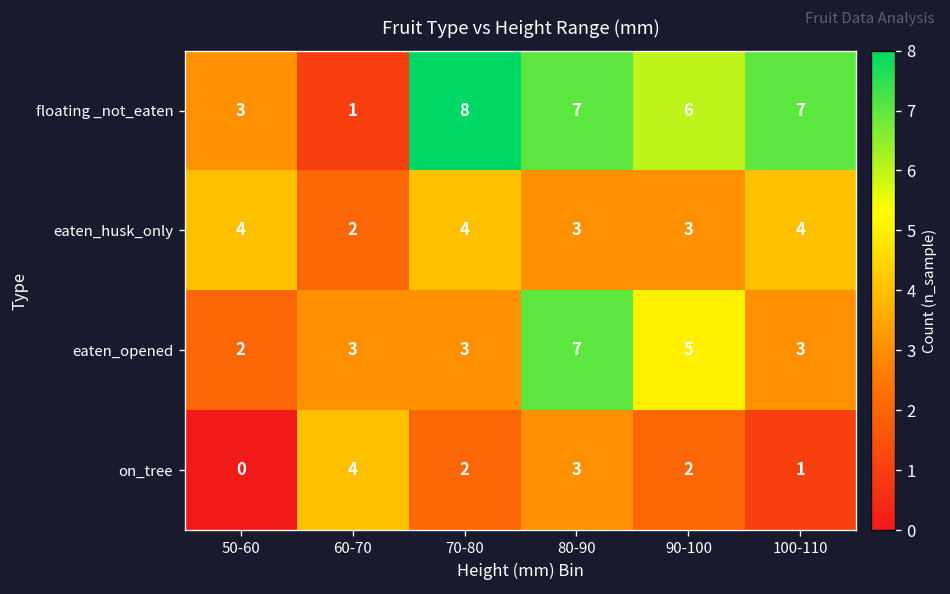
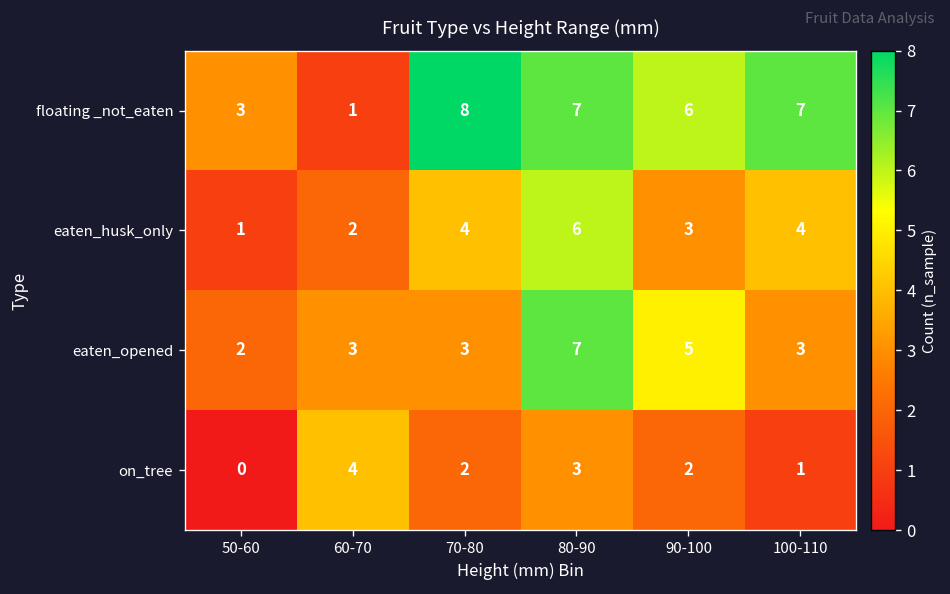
eaten_husk_only, 50-60: 4 -> 1
eaten_husk_only, 80-90: 3 -> 6
